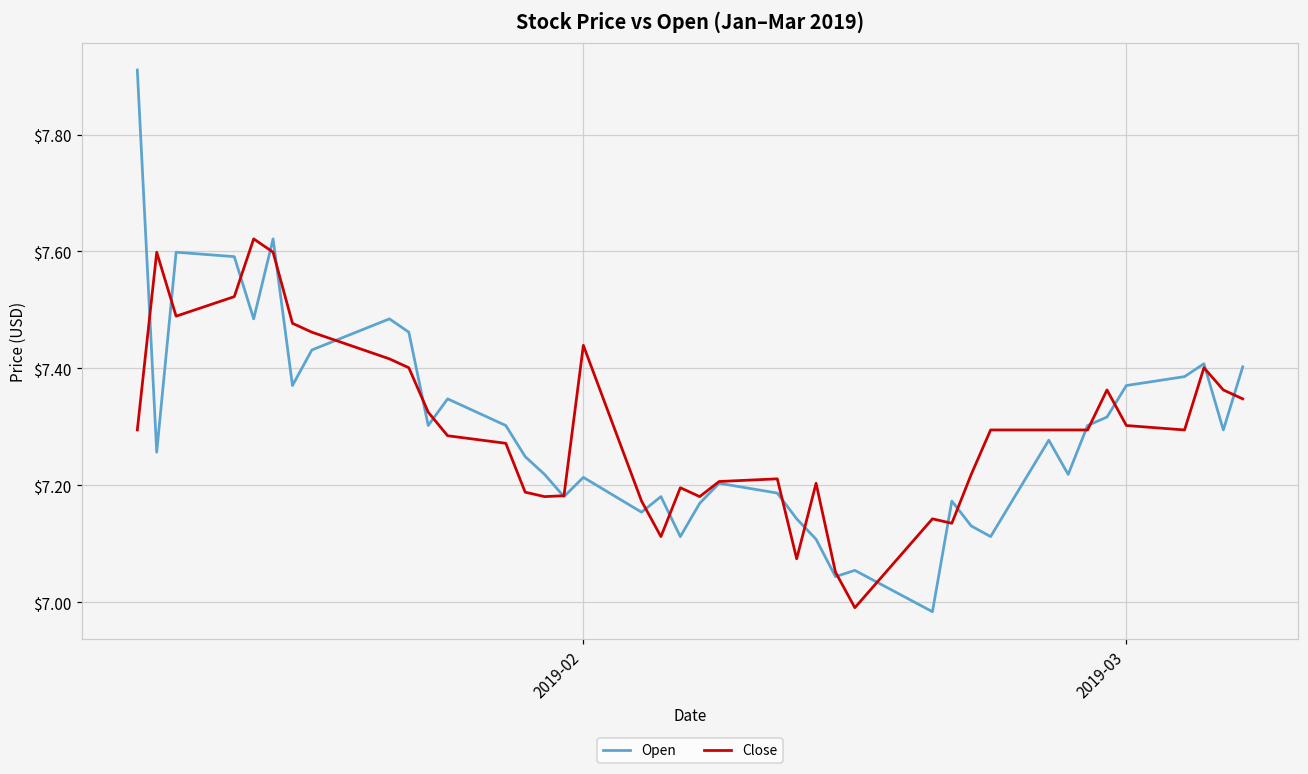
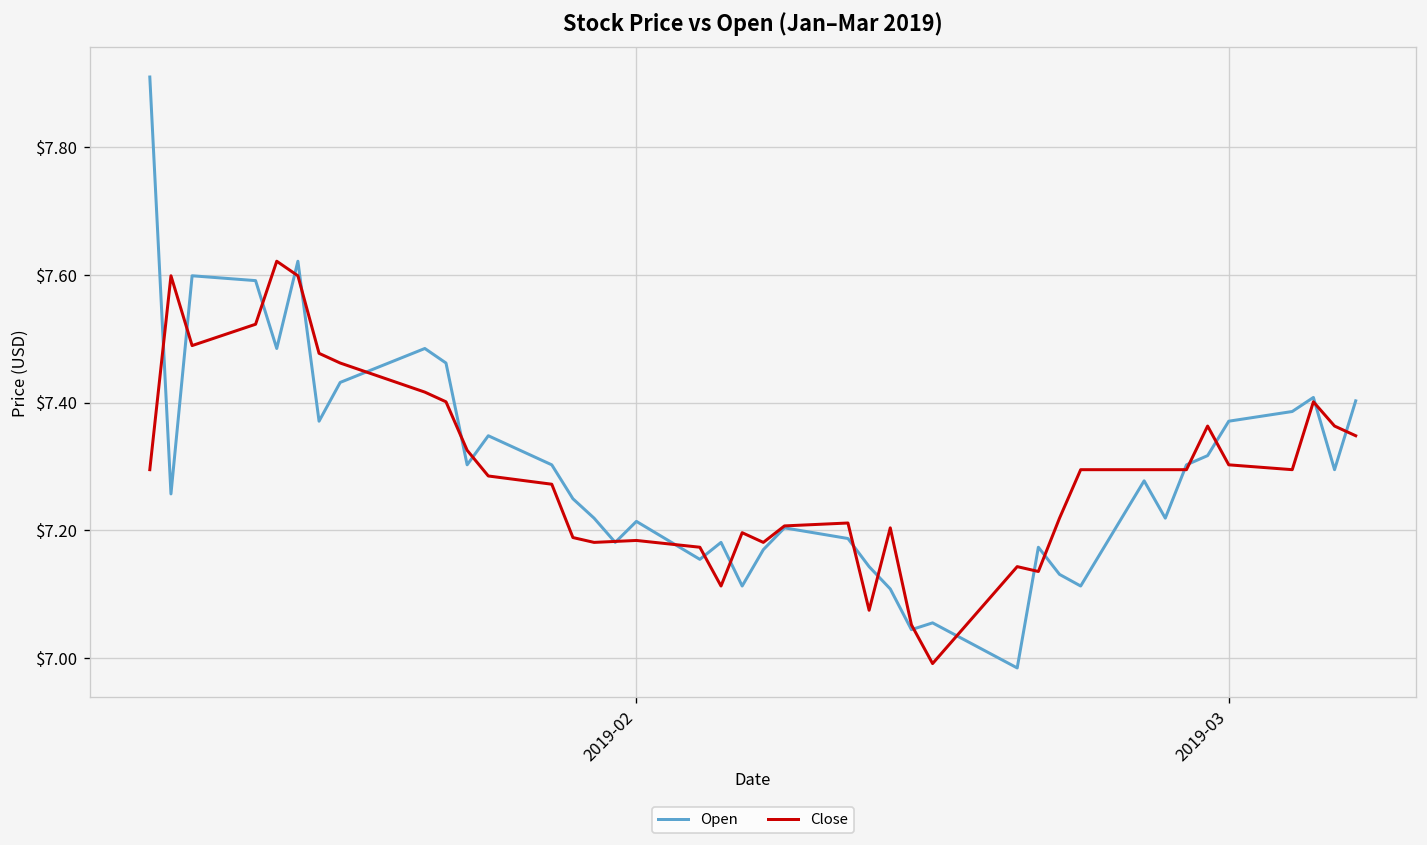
Close, 2019-02: $7.44 -> $7.18
